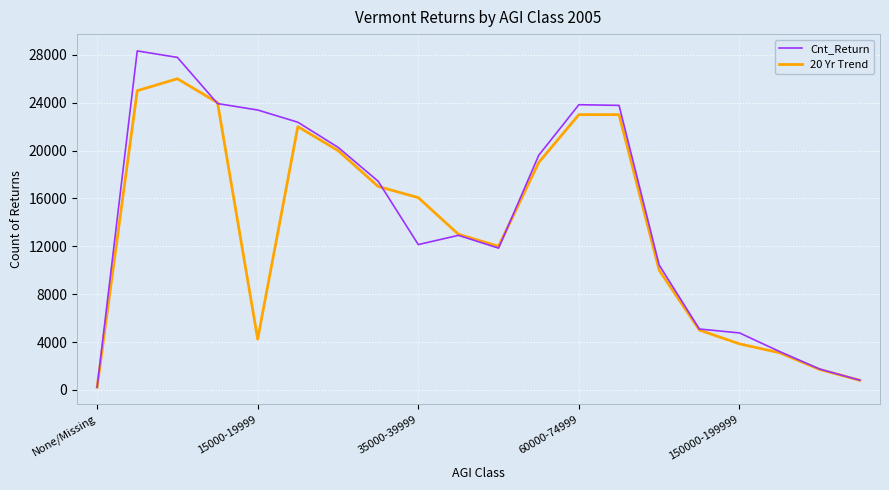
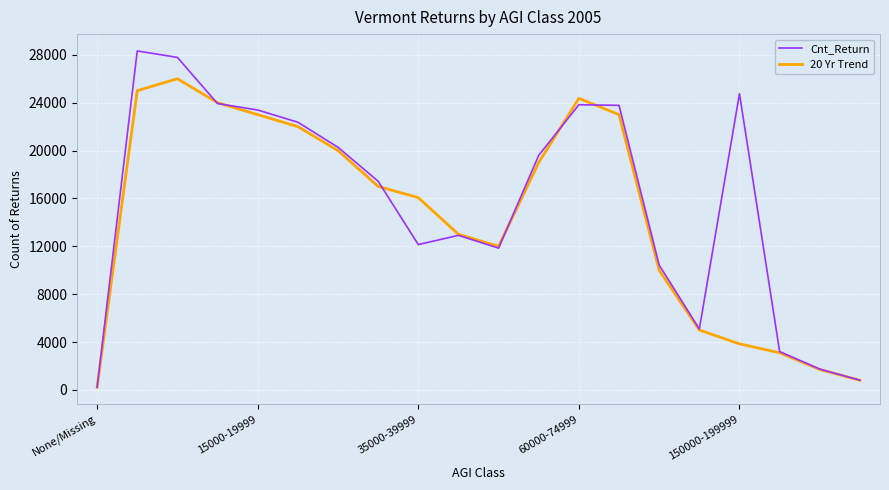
20 Yr Trend, 15000-19999: 4200 -> 23000
20 Yr Trend, 60000-74999: 23000 -> 24400
Cnt_Return, 150000-199999: 4800 -> 24700
